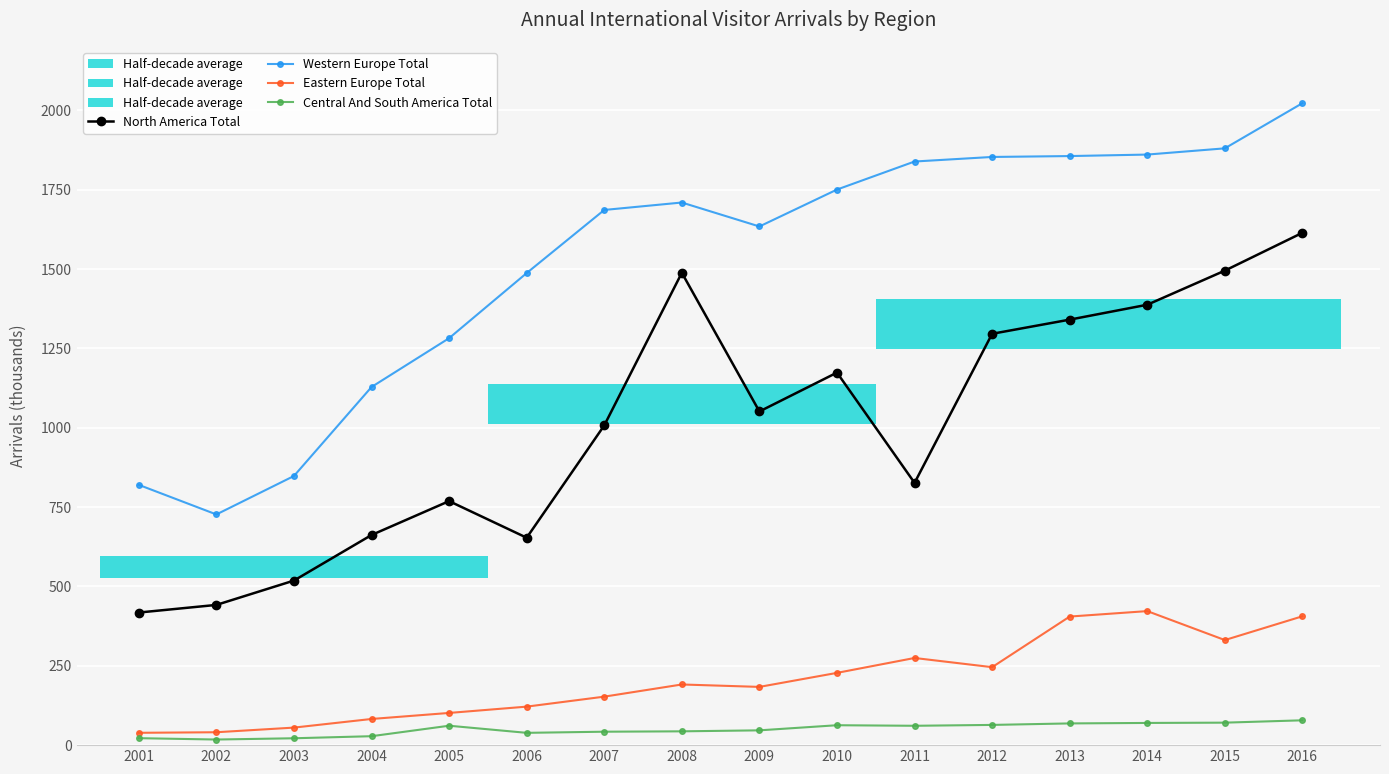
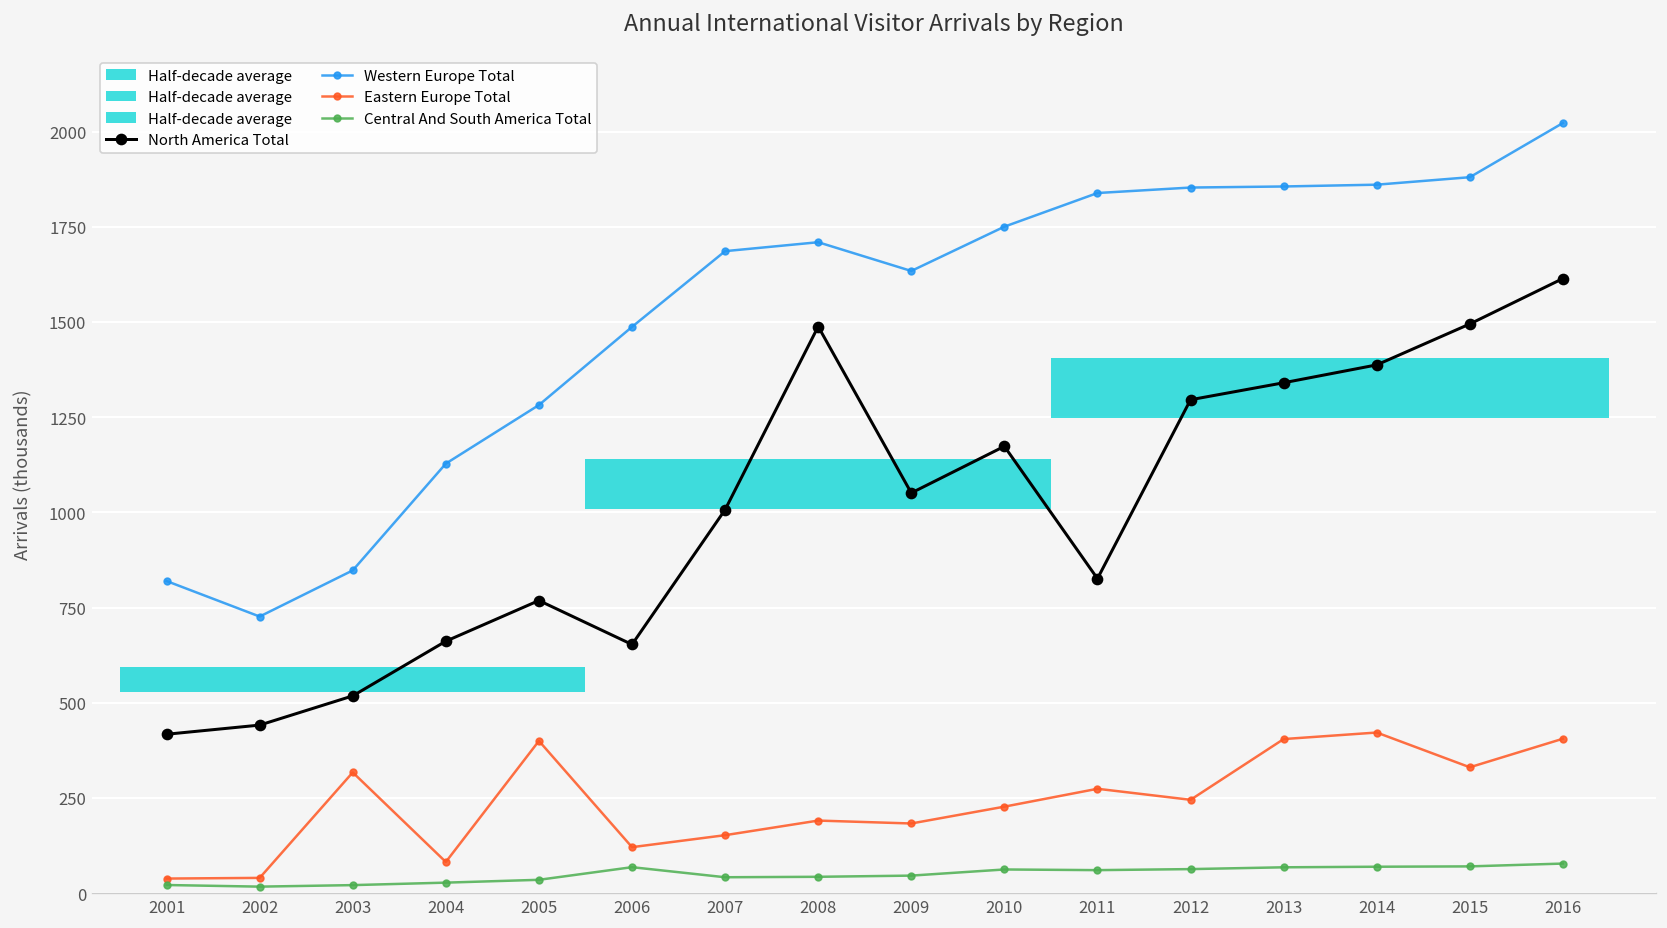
Eastern Europe Total, 2003: 60 -> 320
Eastern Europe Total, 2005: 100 -> 400
Central And South America Total, 2005: 60 -> 40
Central And South America Total, 2006: 40 -> 70
